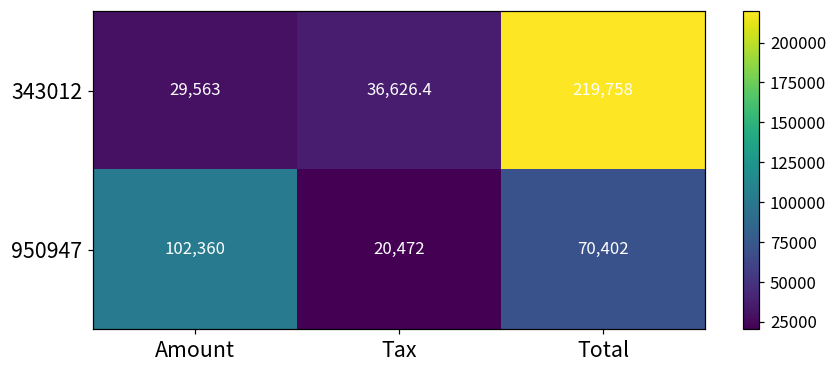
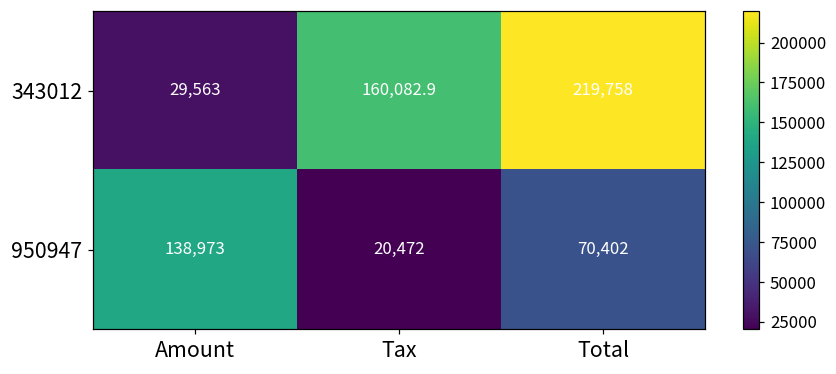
343012, Tax: 36,626.4 -> 160,082.9
950947, Amount: 102,360 -> 138,973
